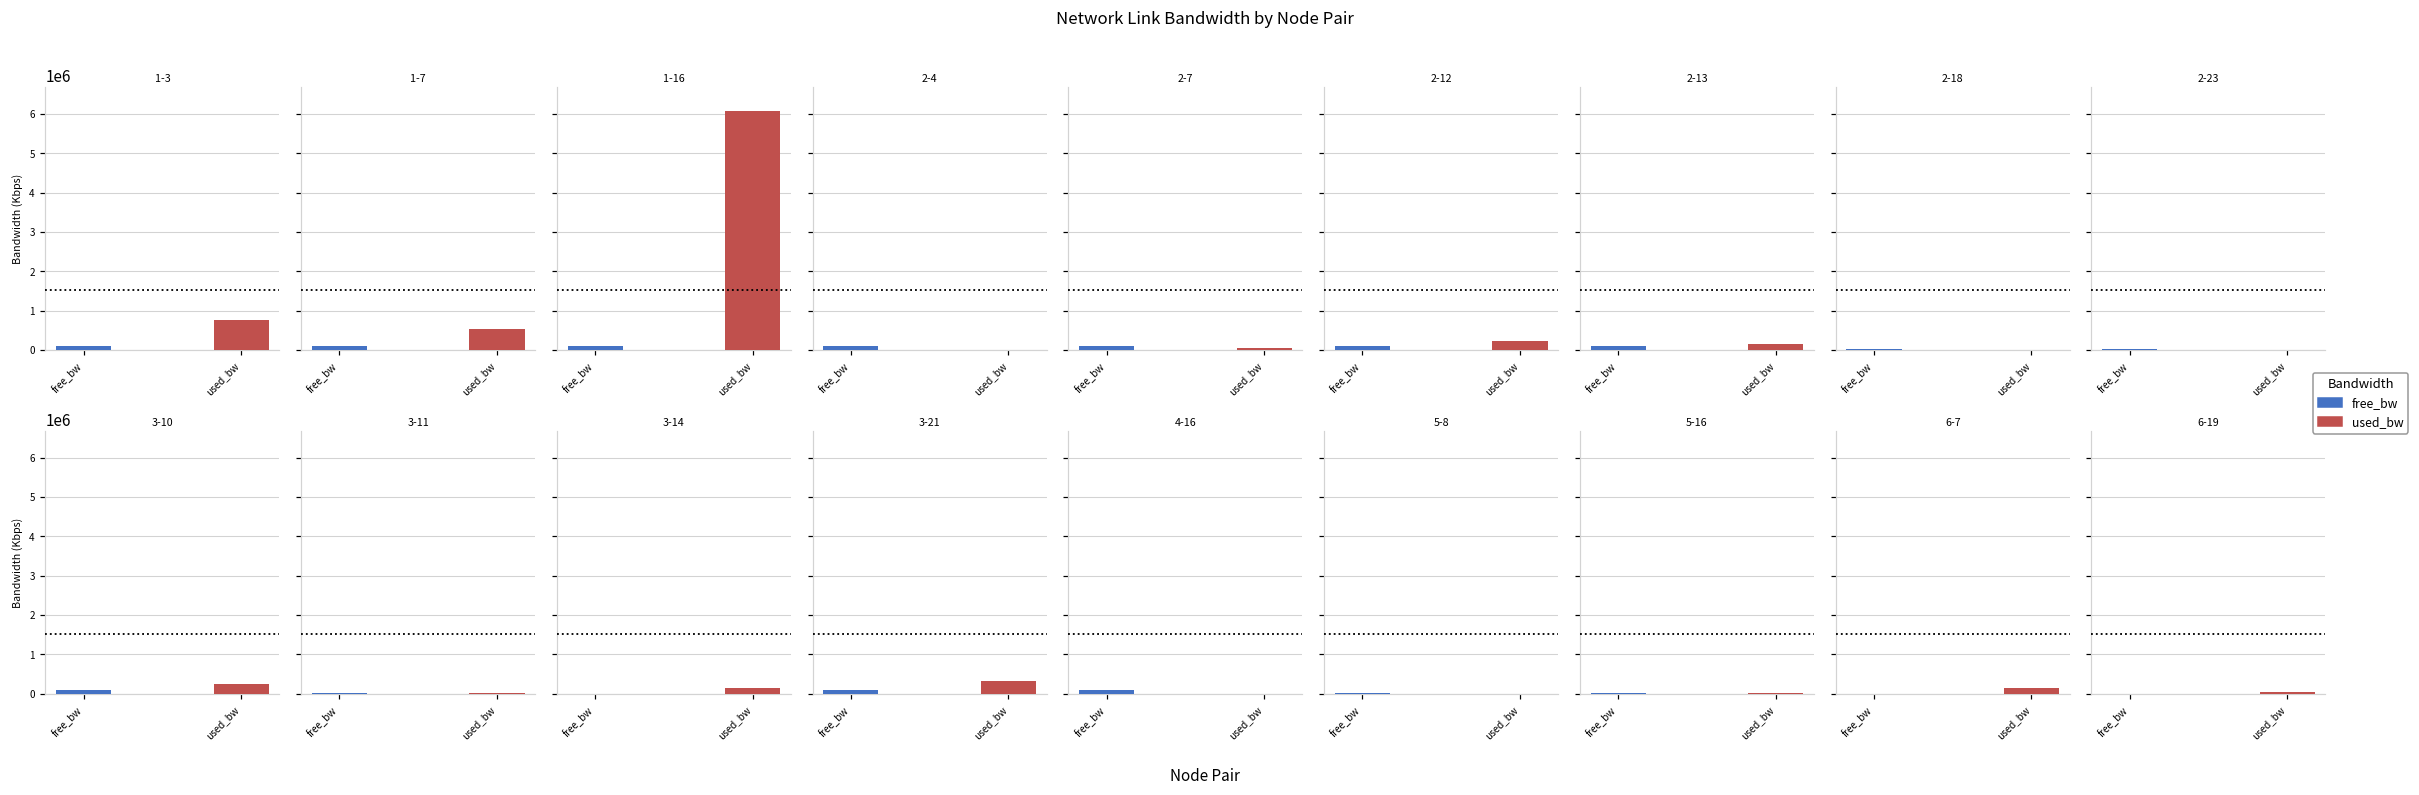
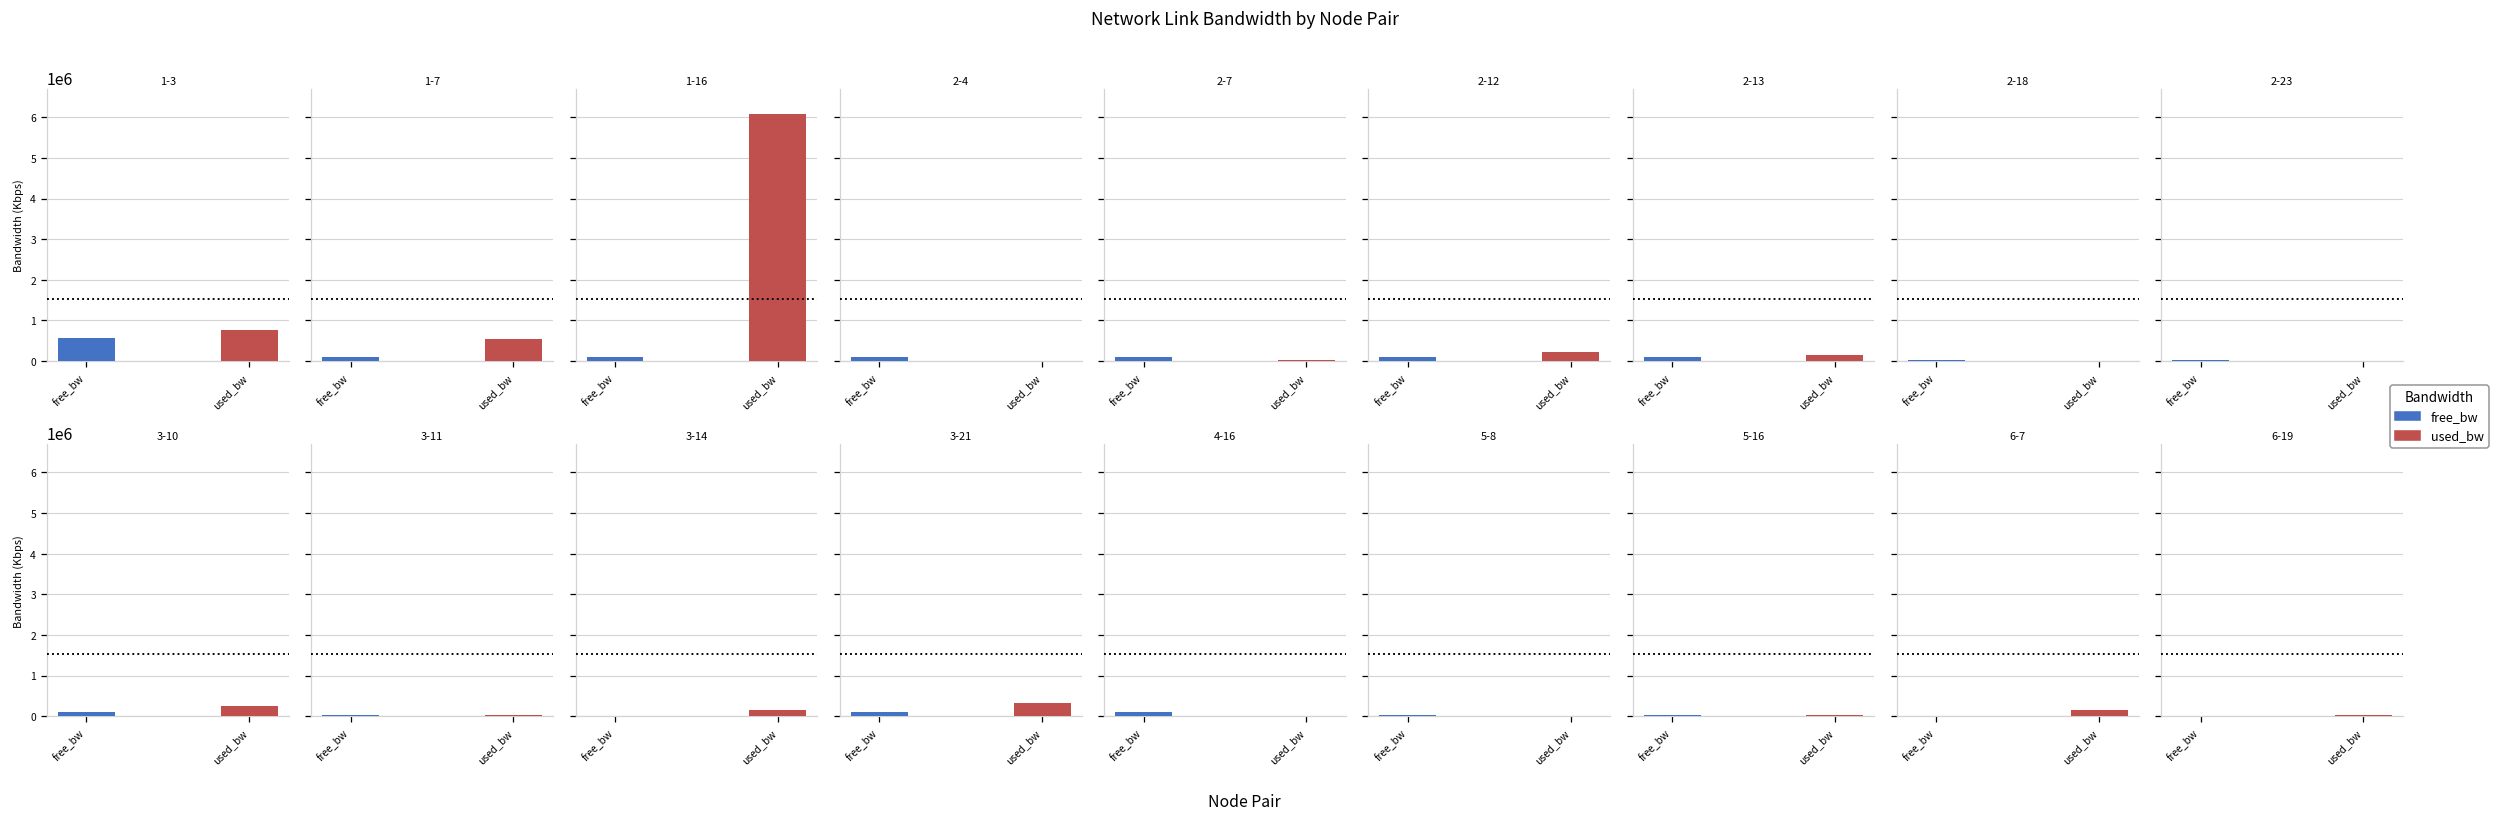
1-3, free_bw: 100000 -> 600000
